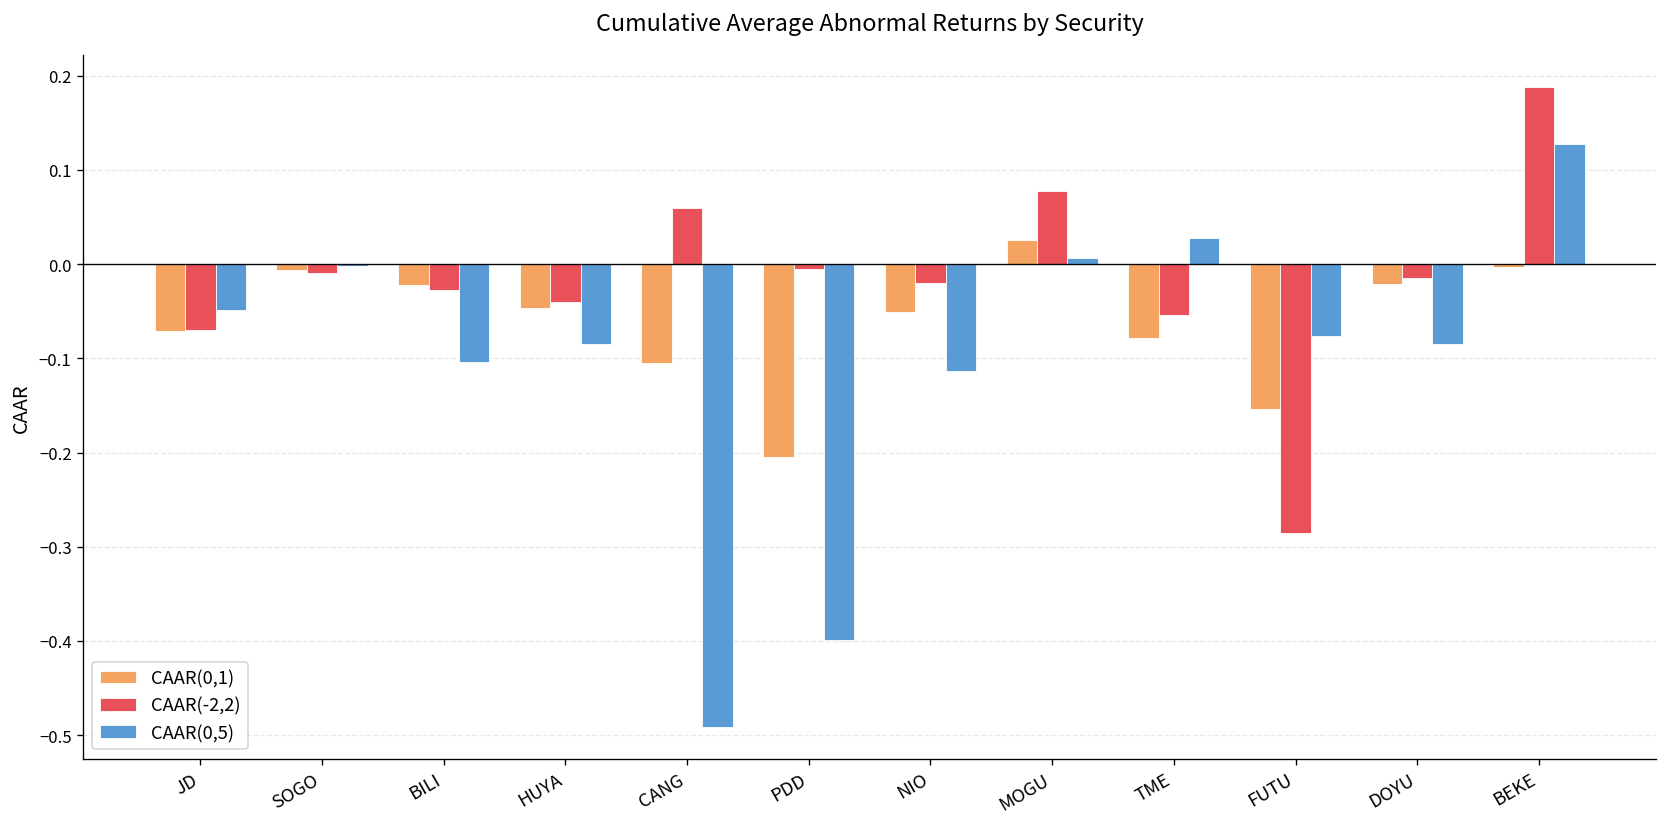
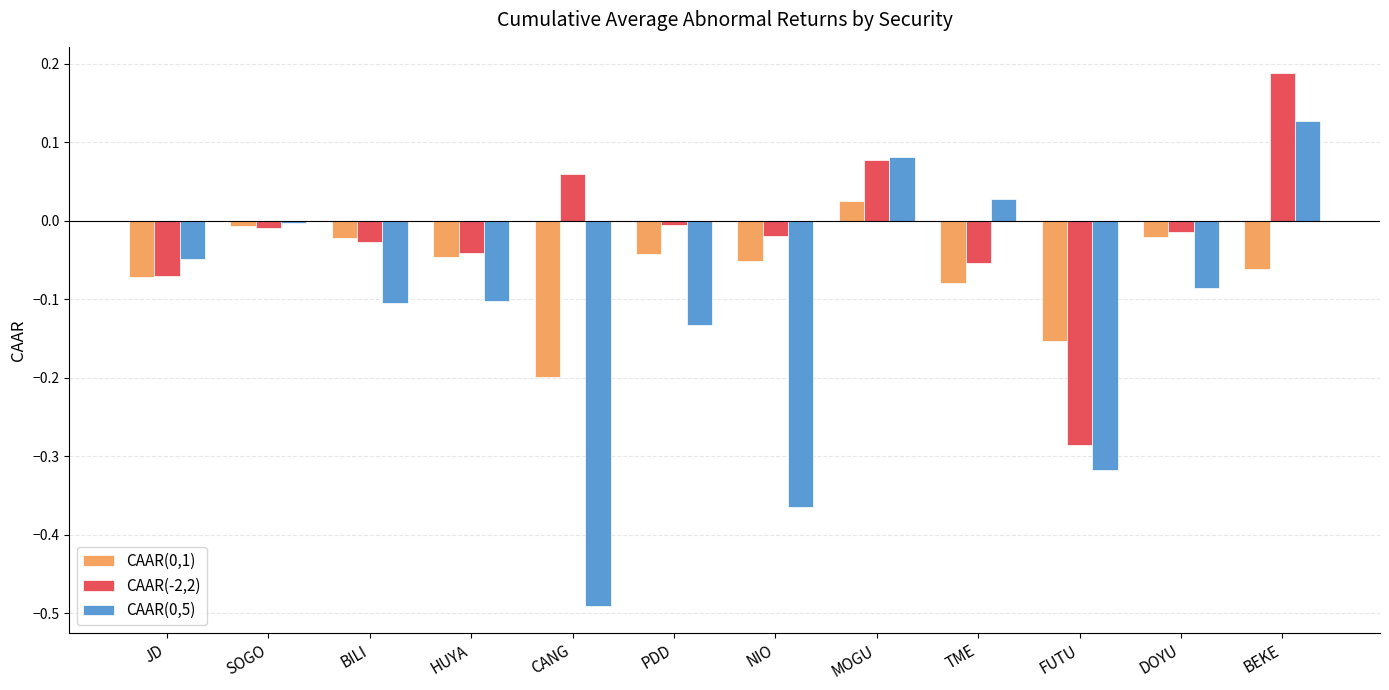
CAAR(0,5), HUYA: -0.08 -> -0.10
CAAR(0,1), CANG: -0.11 -> -0.20
CAAR(0,1), PDD: -0.20 -> -0.04
CAAR(0,5), PDD: -0.40 -> -0.13
CAAR(0,5), NIO: -0.11 -> -0.36
CAAR(0,5), MOGU: 0.01 -> 0.08
CAAR(0,5), FUTU: -0.08 -> -0.32
CAAR(0,1), BEKE: 0.00 -> -0.06
